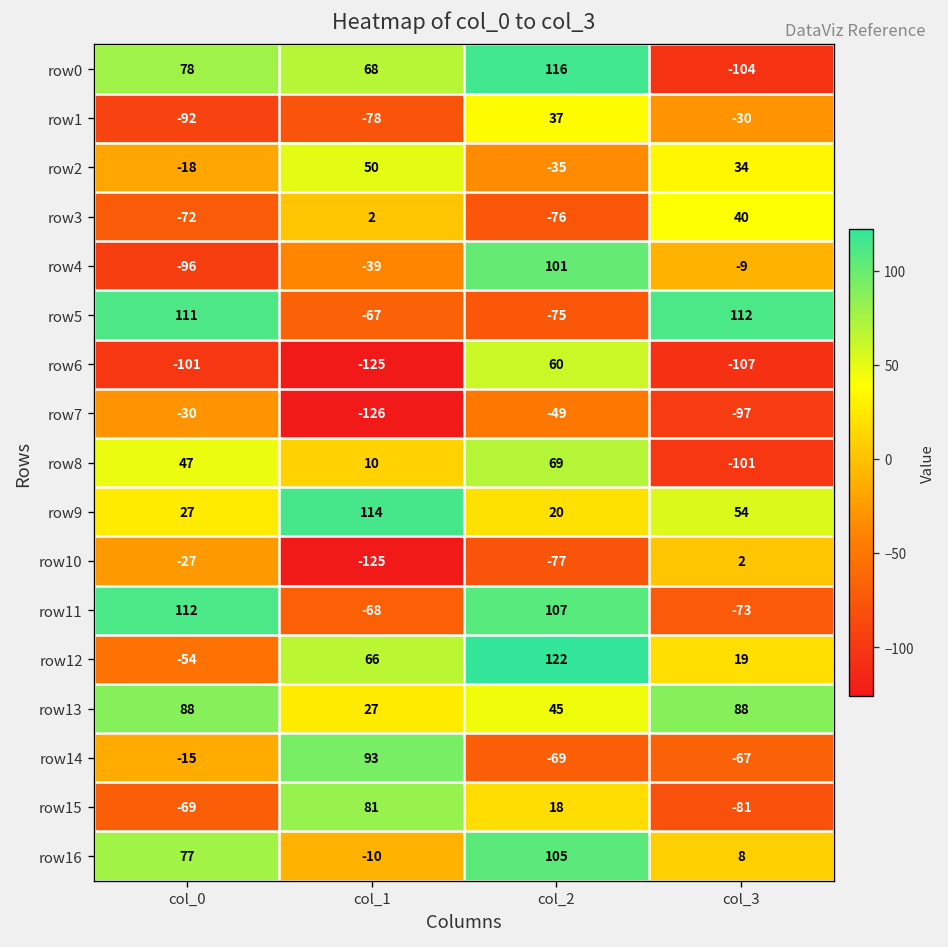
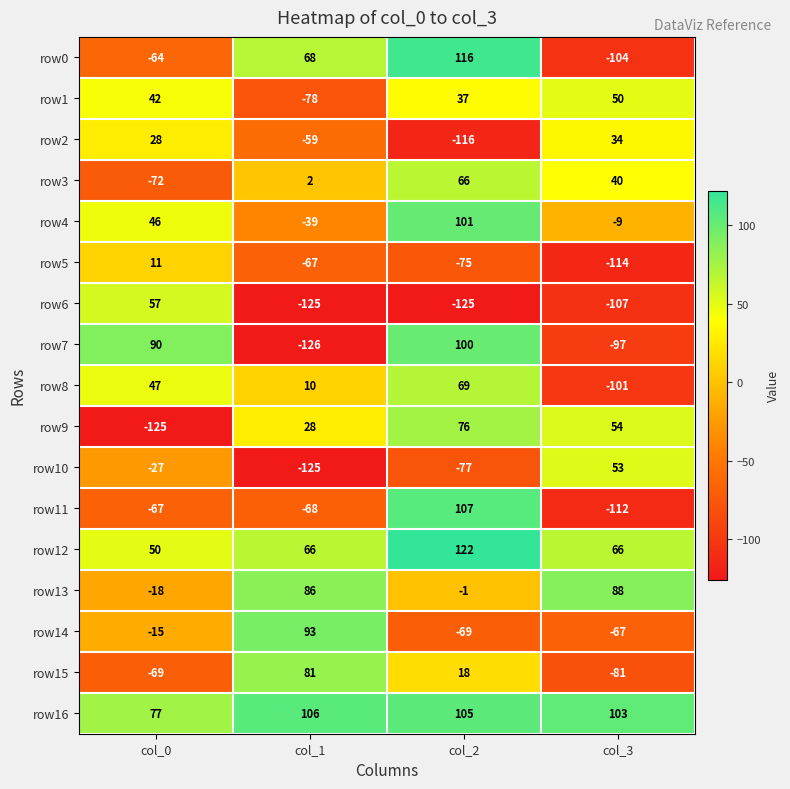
row0, col_0: 78 -> -64
row1, col_0: -92 -> 42
row1, col_3: -30 -> 50
row2, col_0: -18 -> 28
row2, col_1: 50 -> -59
row2, col_2: -35 -> -116
row3, col_2: -76 -> 66
row4, col_0: -96 -> 46
row5, col_0: 111 -> 11
row5, col_3: 112 -> -114
row6, col_0: -101 -> 57
row6, col_2: 60 -> -125
row7, col_0: -30 -> 90
row7, col_2: -49 -> 100
row9, col_0: 27 -> -125
row9, col_1: 114 -> 28
row9, col_2: 20 -> 76
row10, col_3: 2 -> 53
row11, col_0: 112 -> -67
row11, col_3: -73 -> -112
row12, col_0: -54 -> 50
row12, col_3: 19 -> 66
row13, col_0: 88 -> -18
row13, col_1: 27 -> 86
row13, col_2: 45 -> -1
row16, col_1: -10 -> 106
row16, col_3: 8 -> 103
